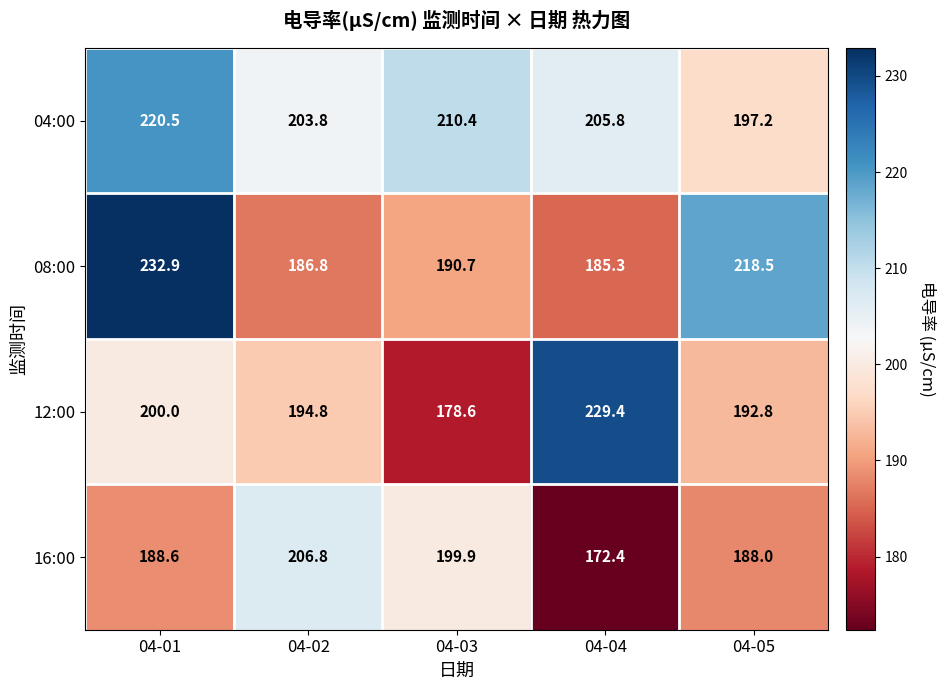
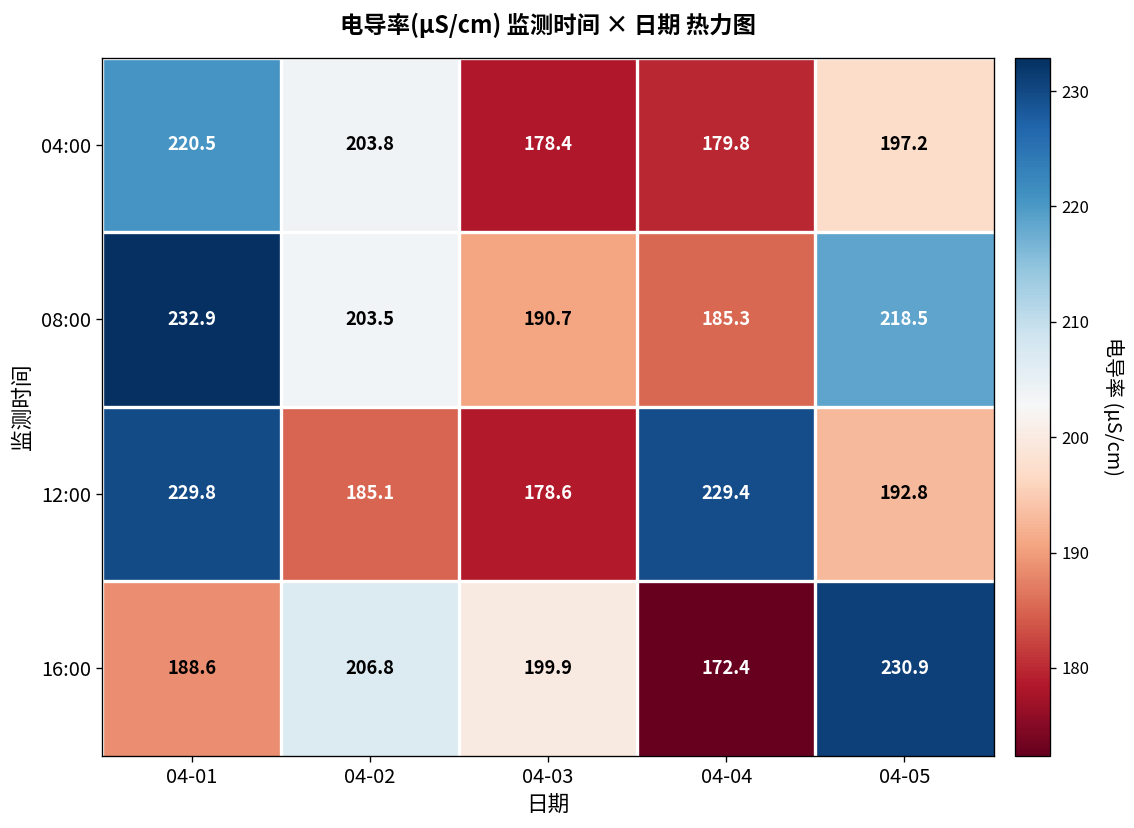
04:00, 04-03: 210.4 -> 178.4
04:00, 04-04: 205.8 -> 179.8
08:00, 04-02: 186.8 -> 203.5
12:00, 04-01: 200.0 -> 229.8
12:00, 04-02: 194.8 -> 185.1
16:00, 04-05: 188.0 -> 230.9
